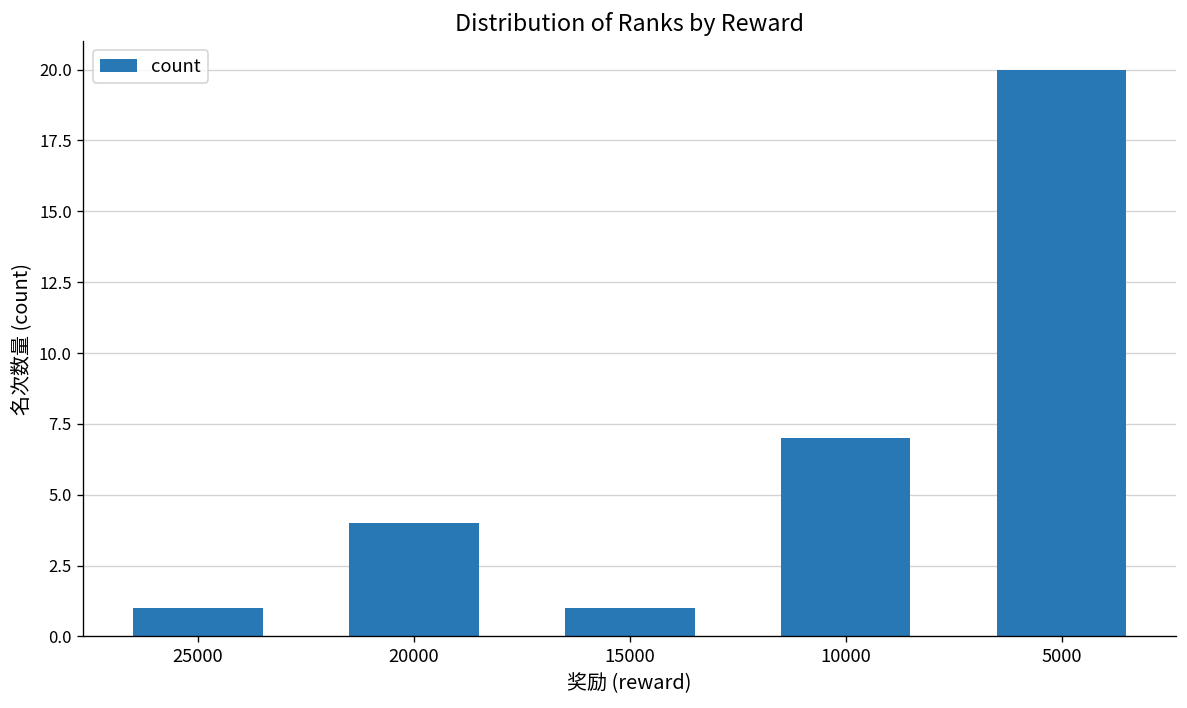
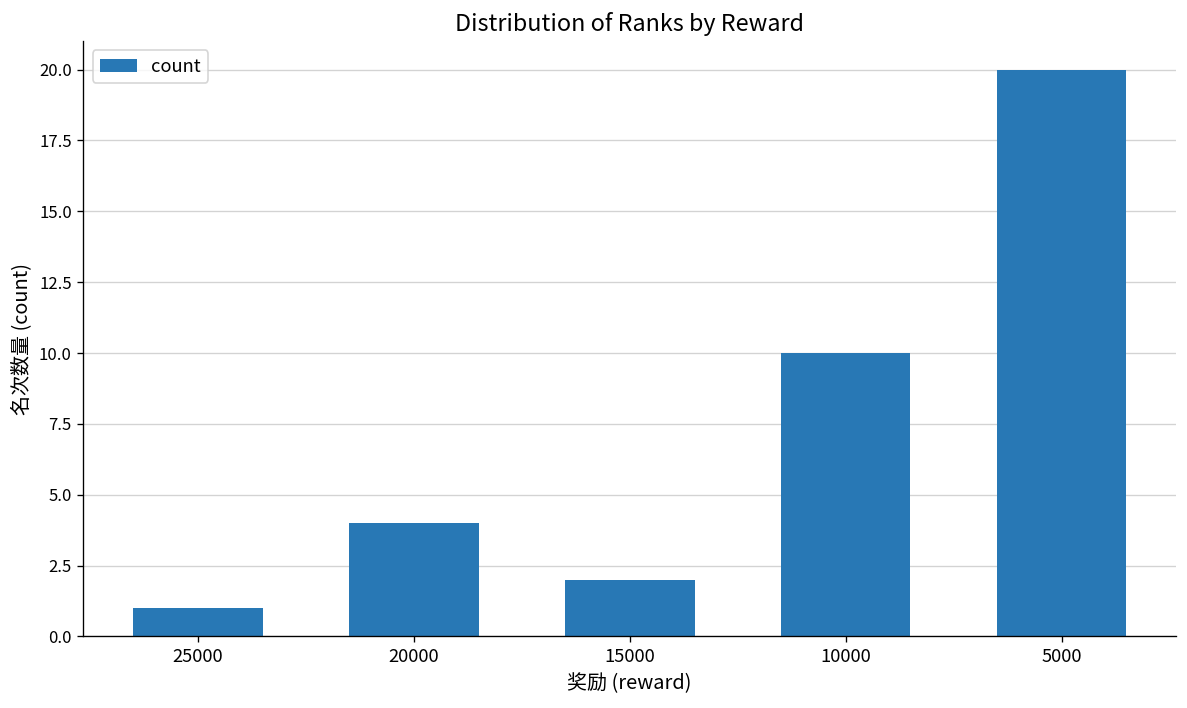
15000: 1 -> 2
10000: 7 -> 10
